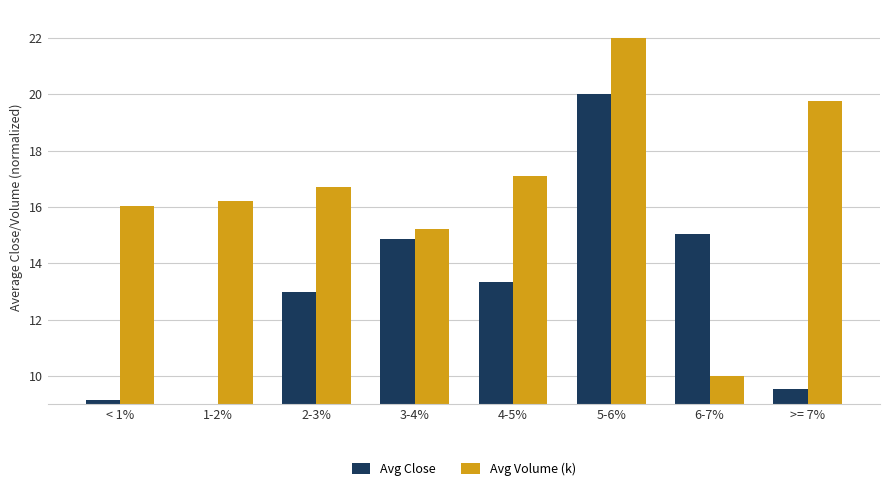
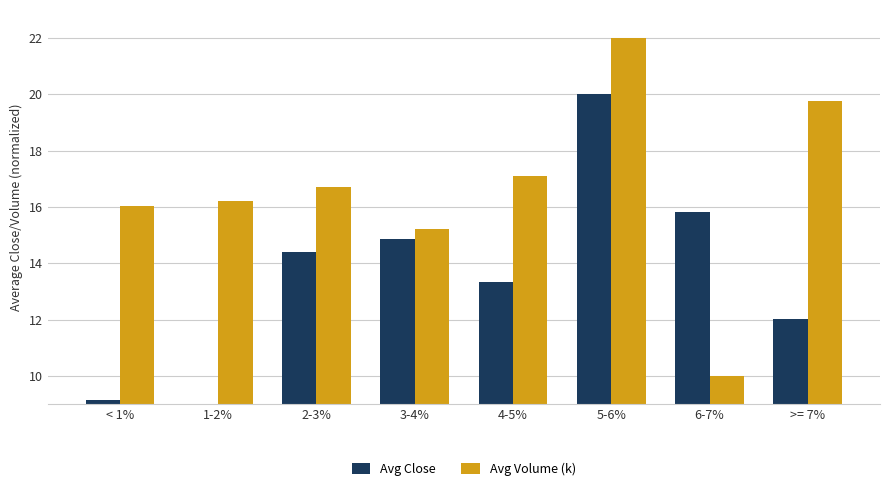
Avg Close, 2-3%: 13.0 -> 14.4
Avg Close, 6-7%: 15.0 -> 15.8
Avg Close, >= 7%: 9.5 -> 12.0
